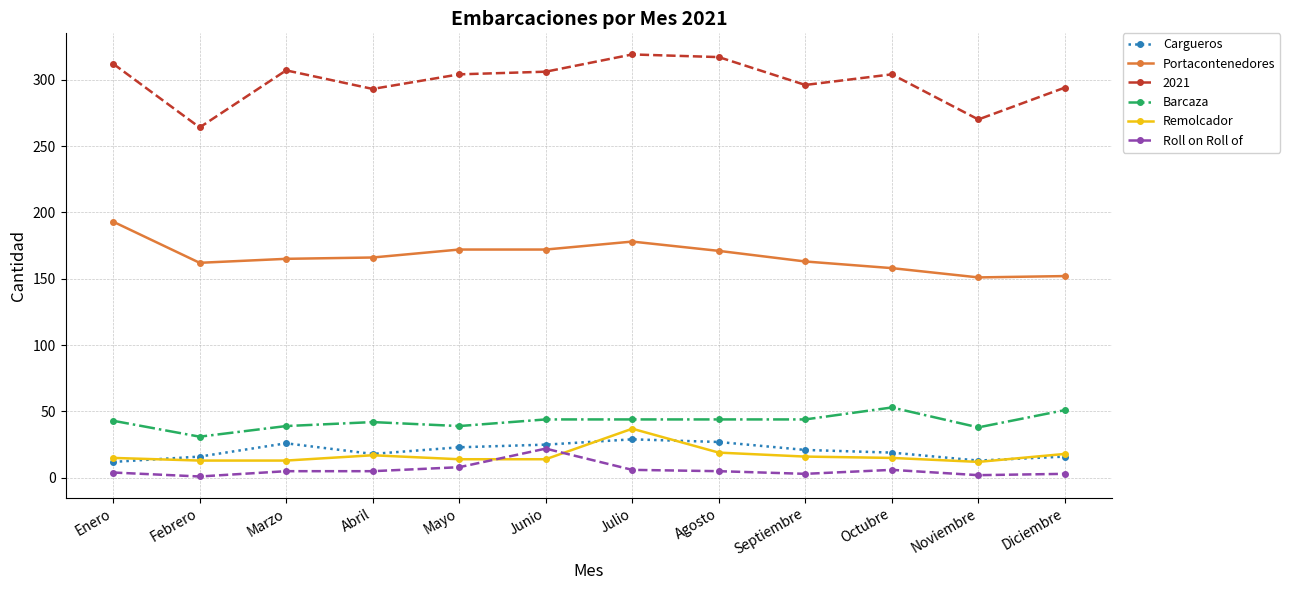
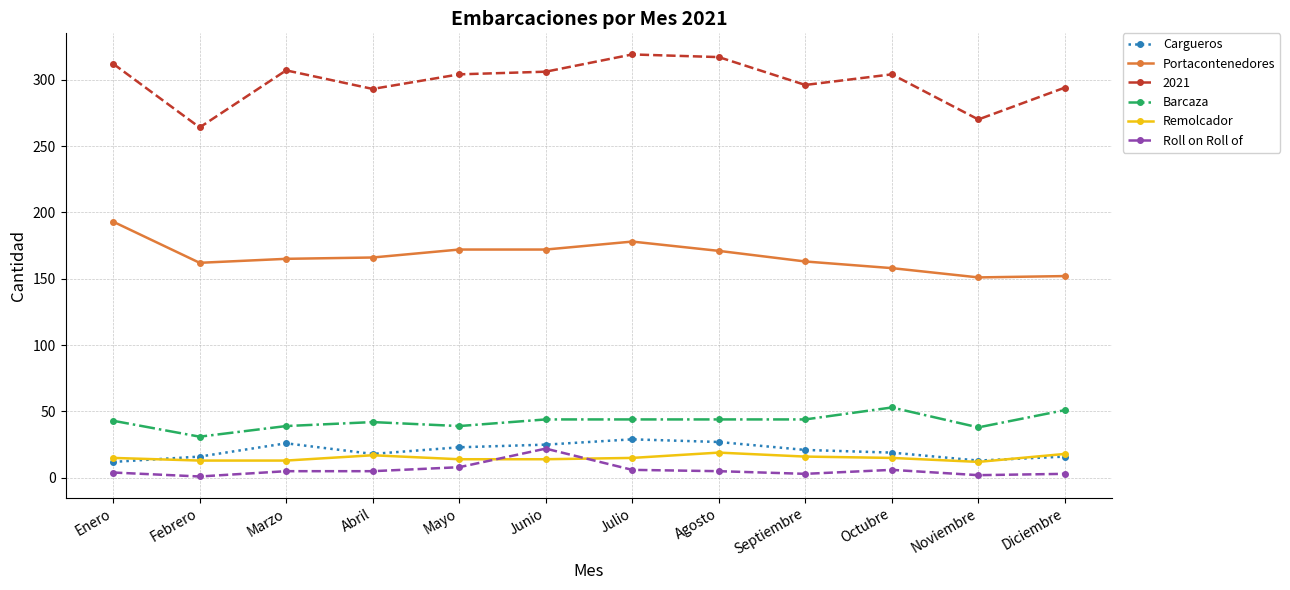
Remolcador, Julio: 37 -> 15
